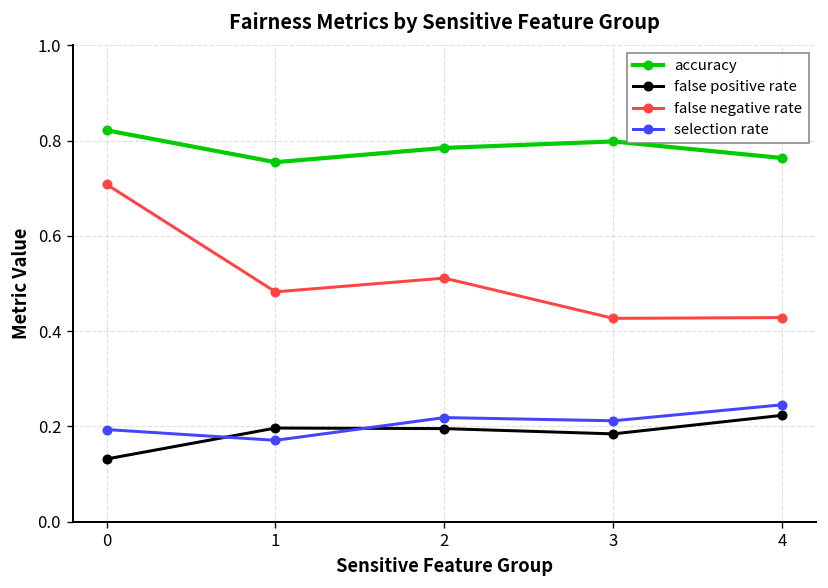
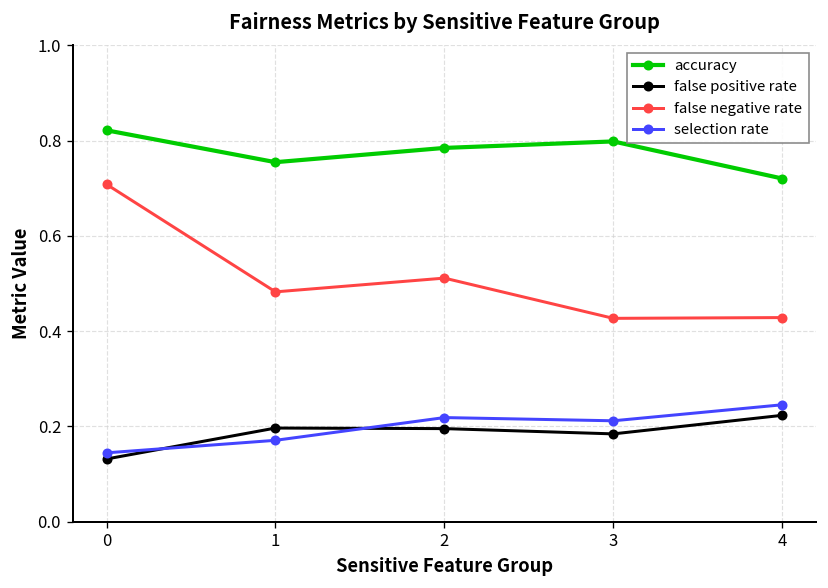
selection rate, 0: 0.19 -> 0.14
accuracy, 4: 0.76 -> 0.72
